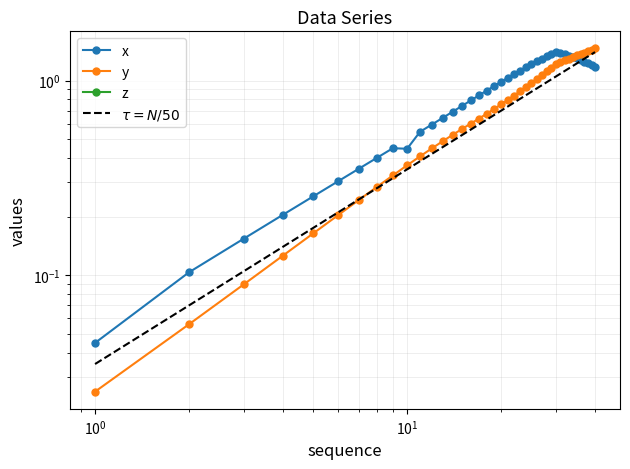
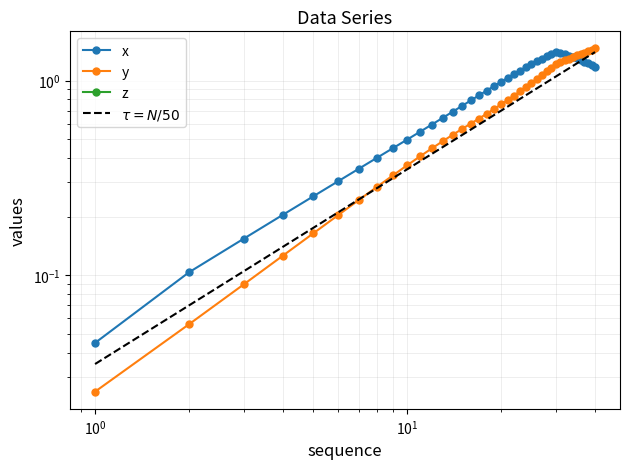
x, 10^1: 0.45 -> 0.50
